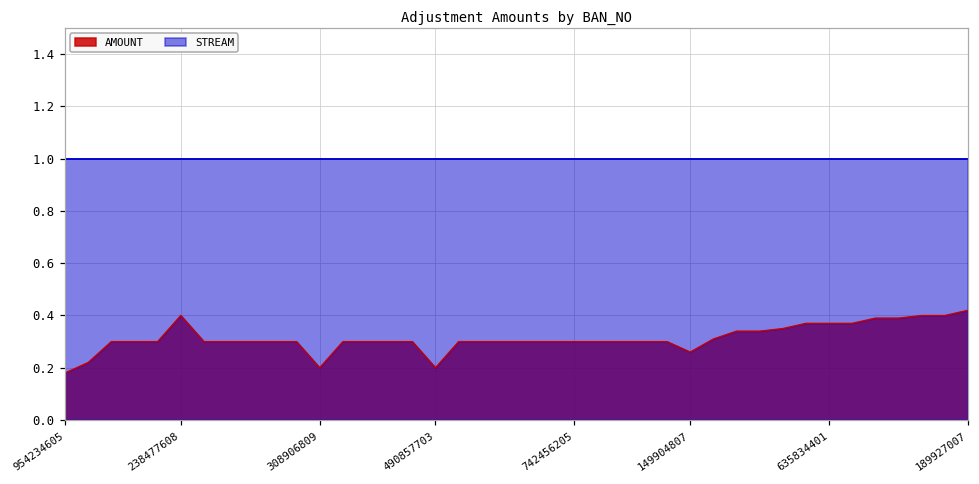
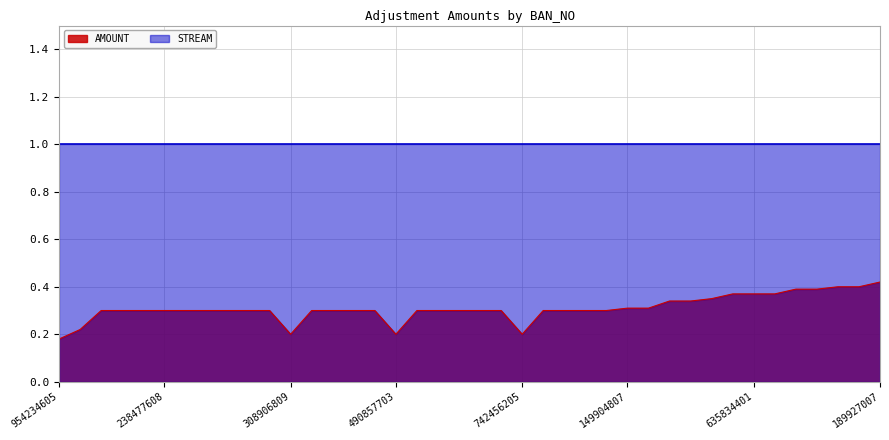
AMOUNT, 238477608: 0.4 -> 0.3
AMOUNT, 742456205: 0.3 -> 0.2
AMOUNT, 149904807: 0.26 -> 0.31
